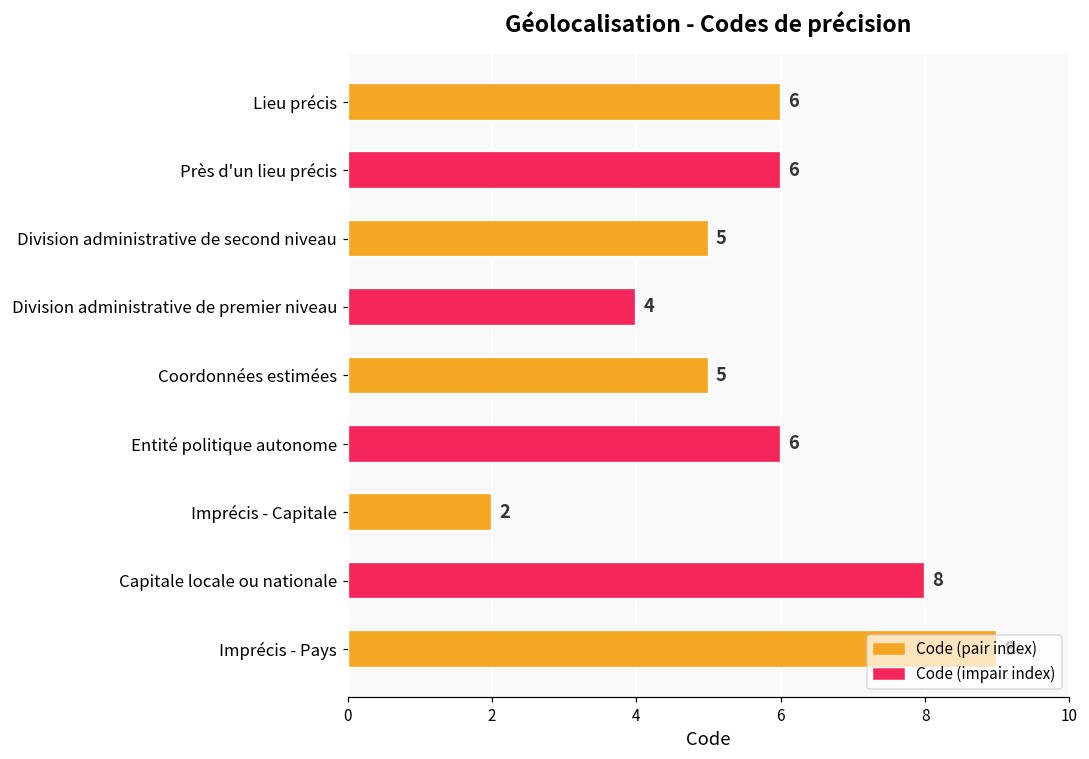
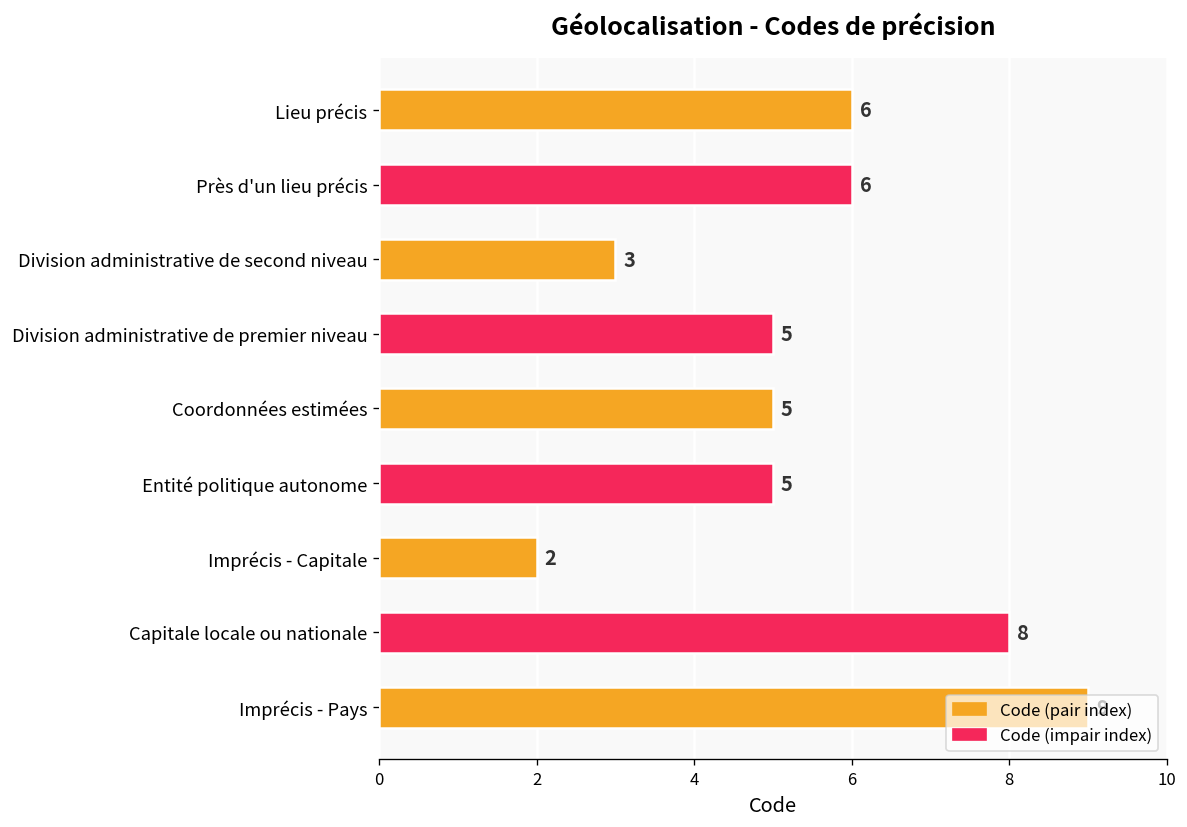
Division administrative de second niveau: 5 -> 3
Division administrative de premier niveau: 4 -> 5
Entité politique autonome: 6 -> 5
